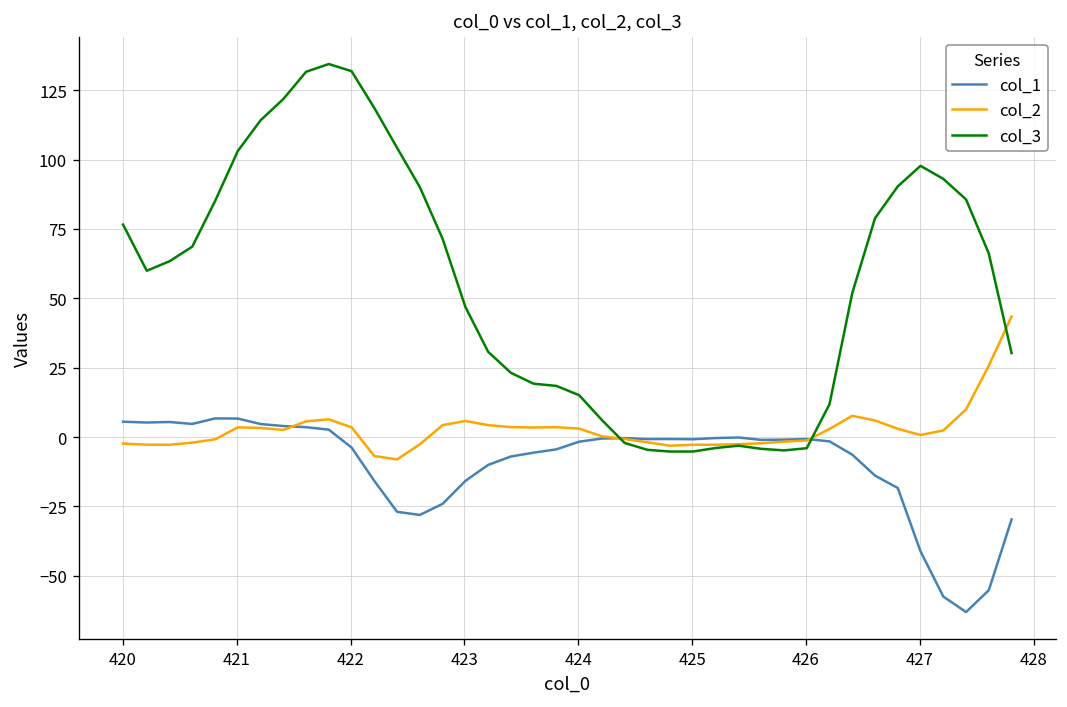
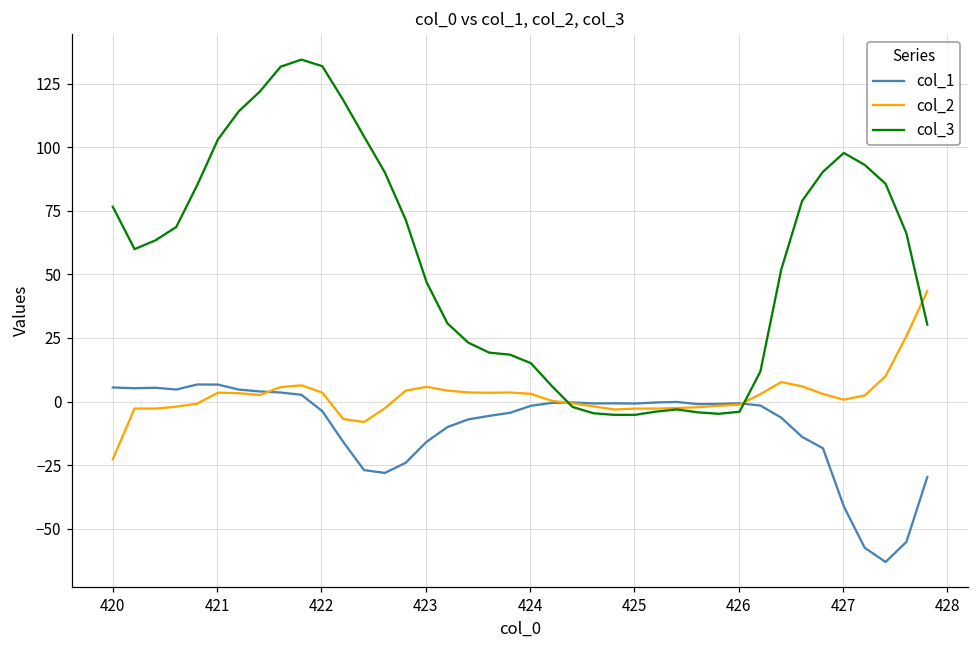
col_2, 420: -2 -> -23
